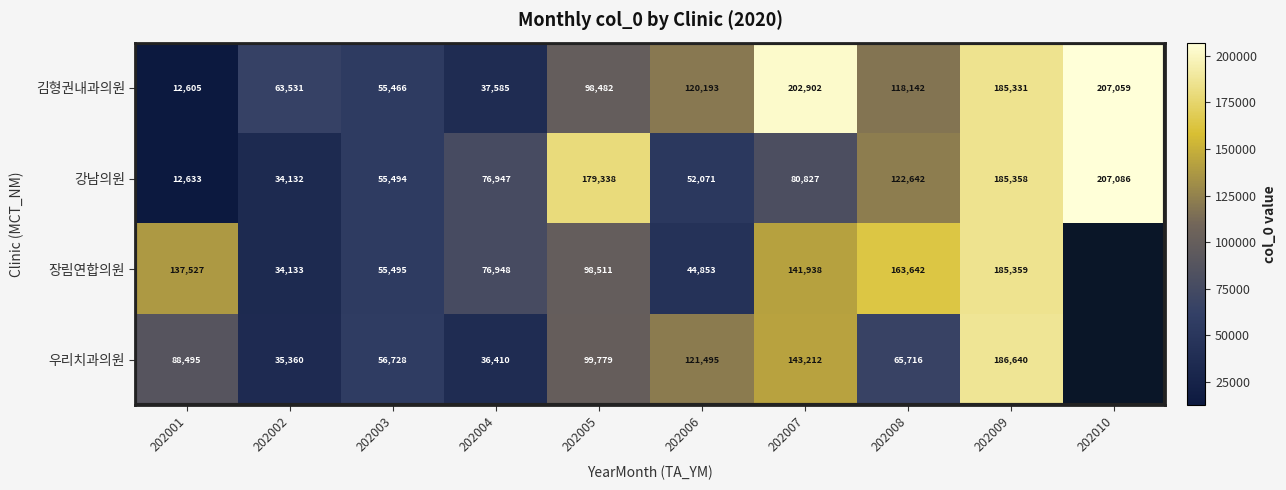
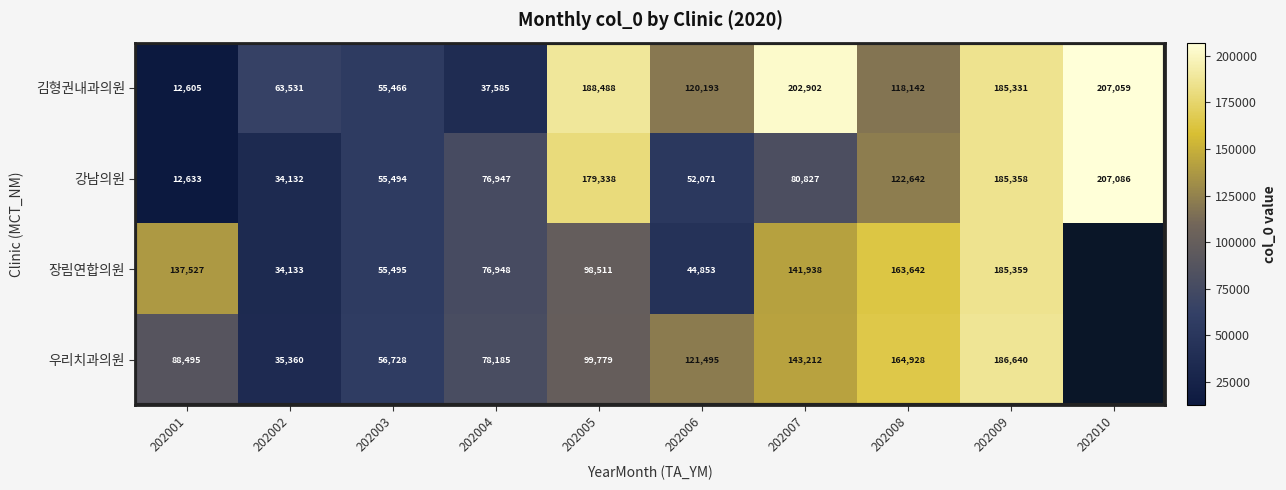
김형권내과의원, 202005: 98,482 -> 188,488
우리치과의원, 202004: 36,410 -> 78,185
우리치과의원, 202008: 65,716 -> 164,928
